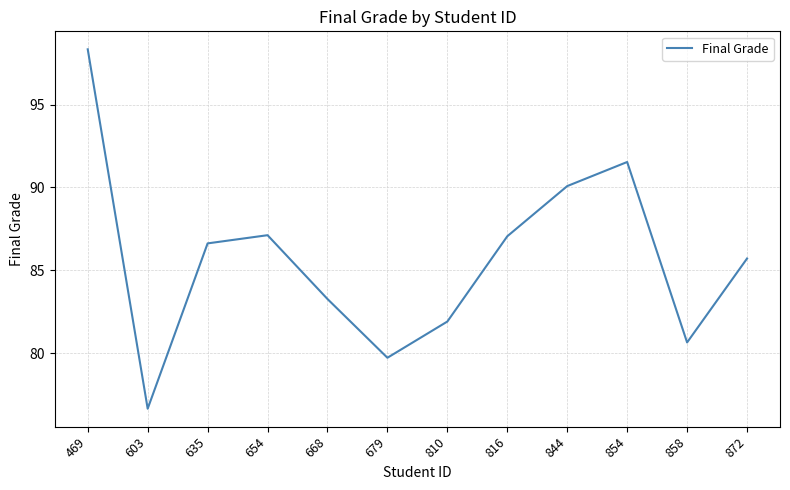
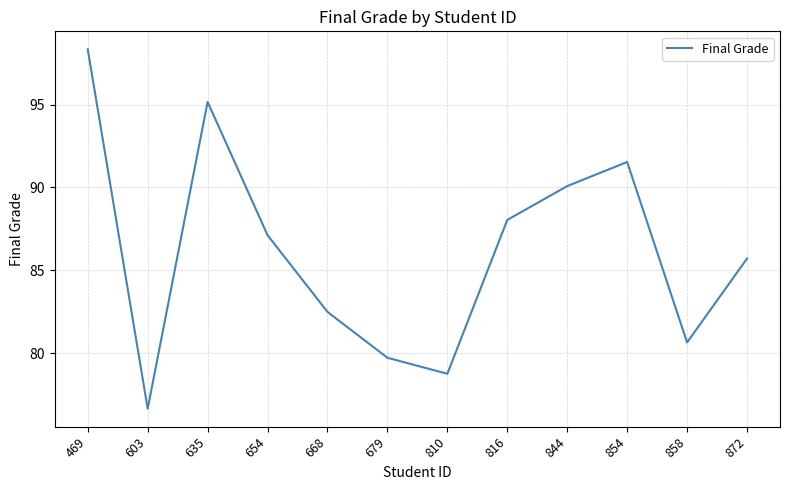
635: 86.6 -> 95.2
668: 83.3 -> 82.5
810: 81.9 -> 78.7
816: 87.1 -> 88.0
